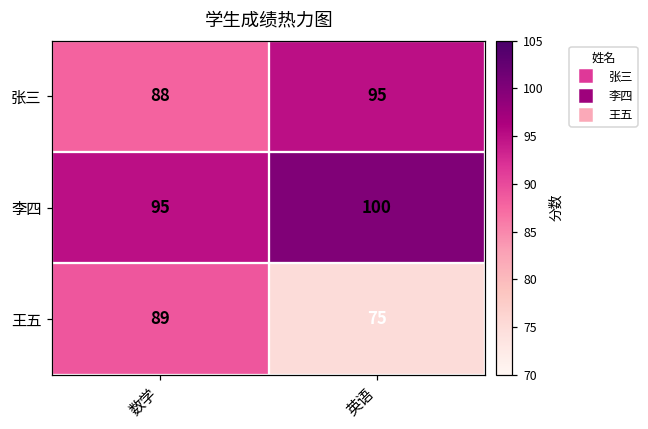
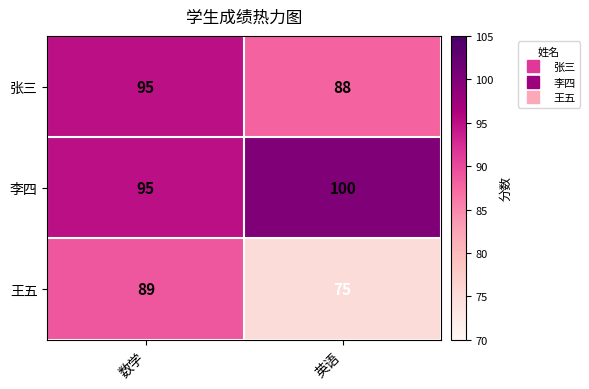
张三, 数学: 88 -> 95
张三, 英语: 95 -> 88
